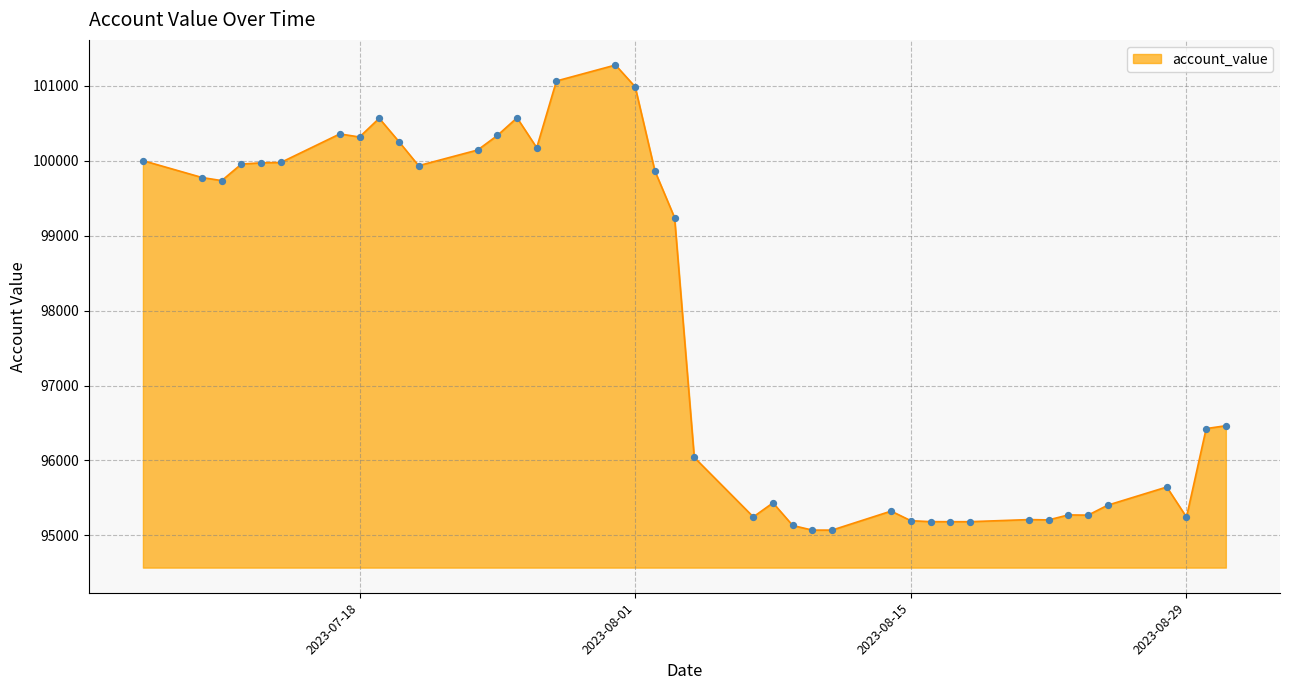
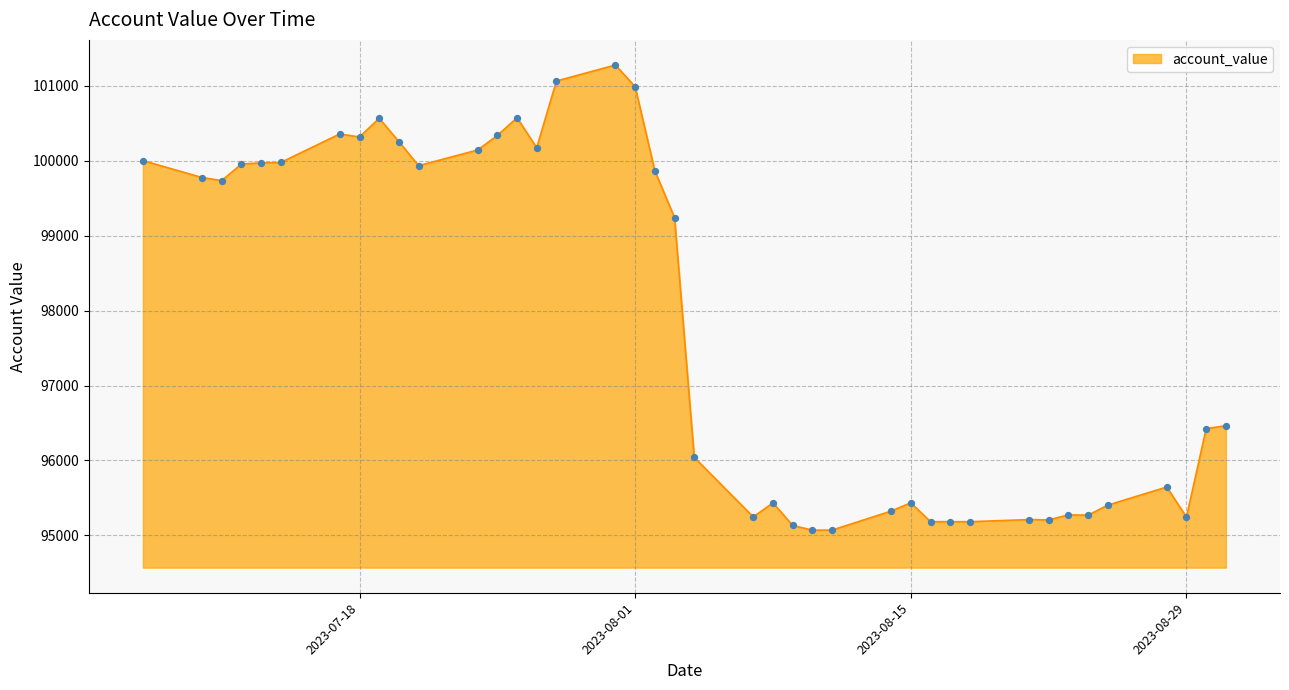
2023-08-15: 95200 -> 95400
